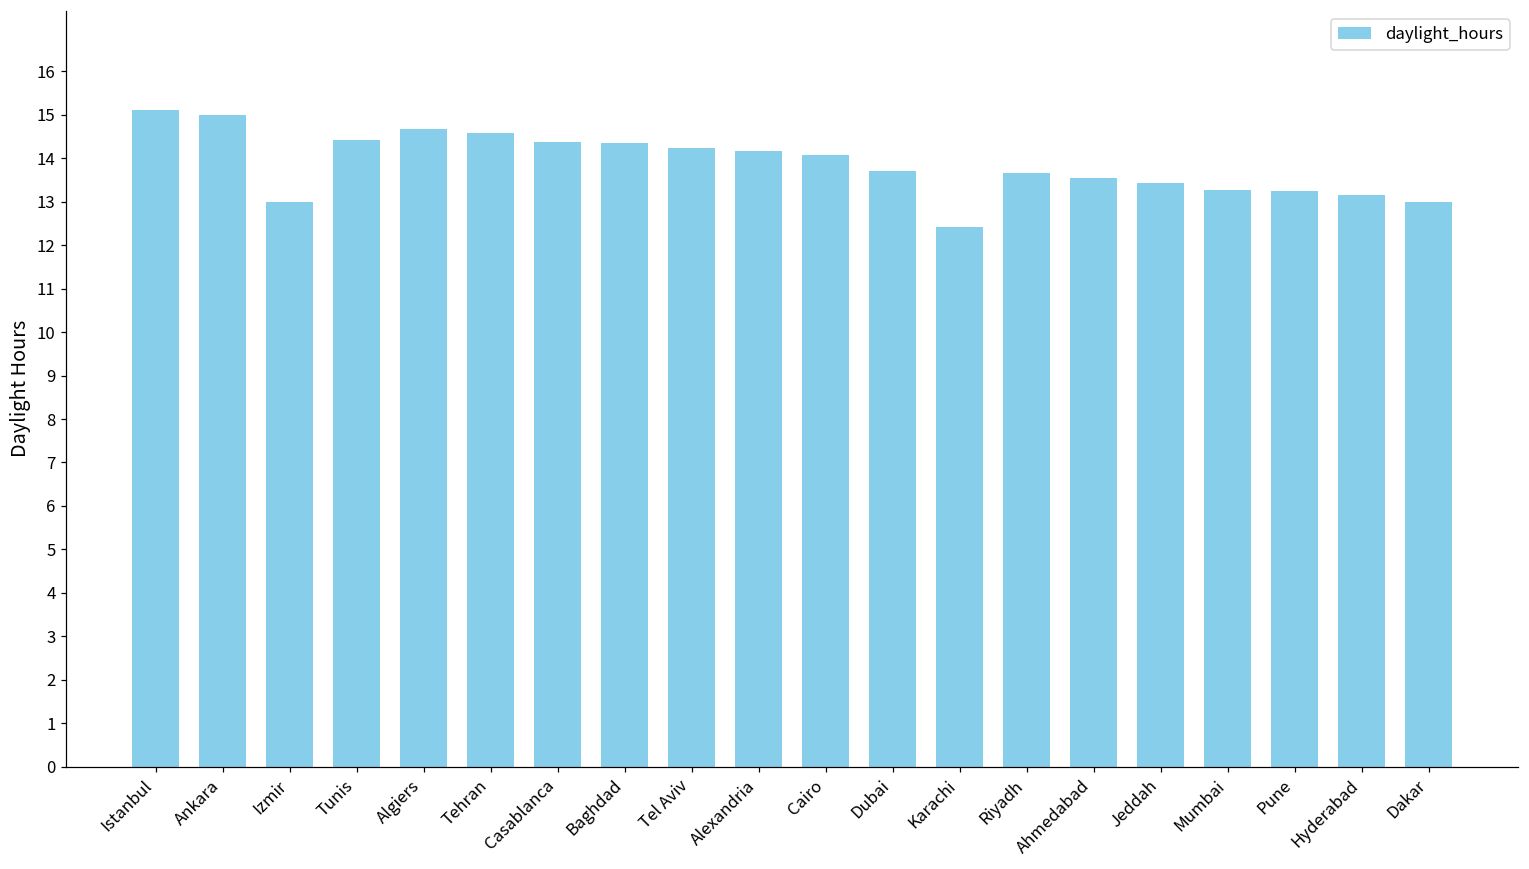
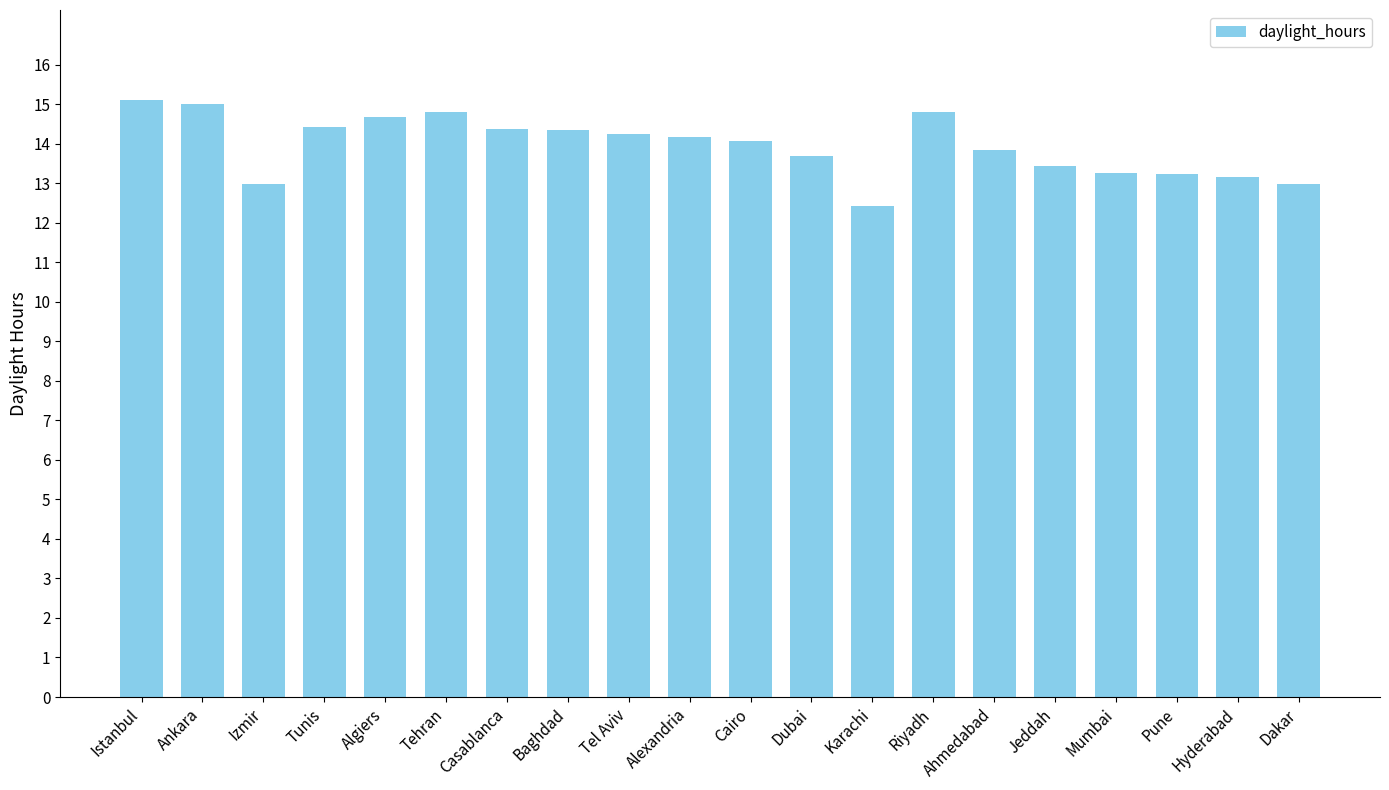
Tehran: 14.6 -> 14.8
Riyadh: 13.7 -> 14.8
Ahmedabad: 13.5 -> 13.9
